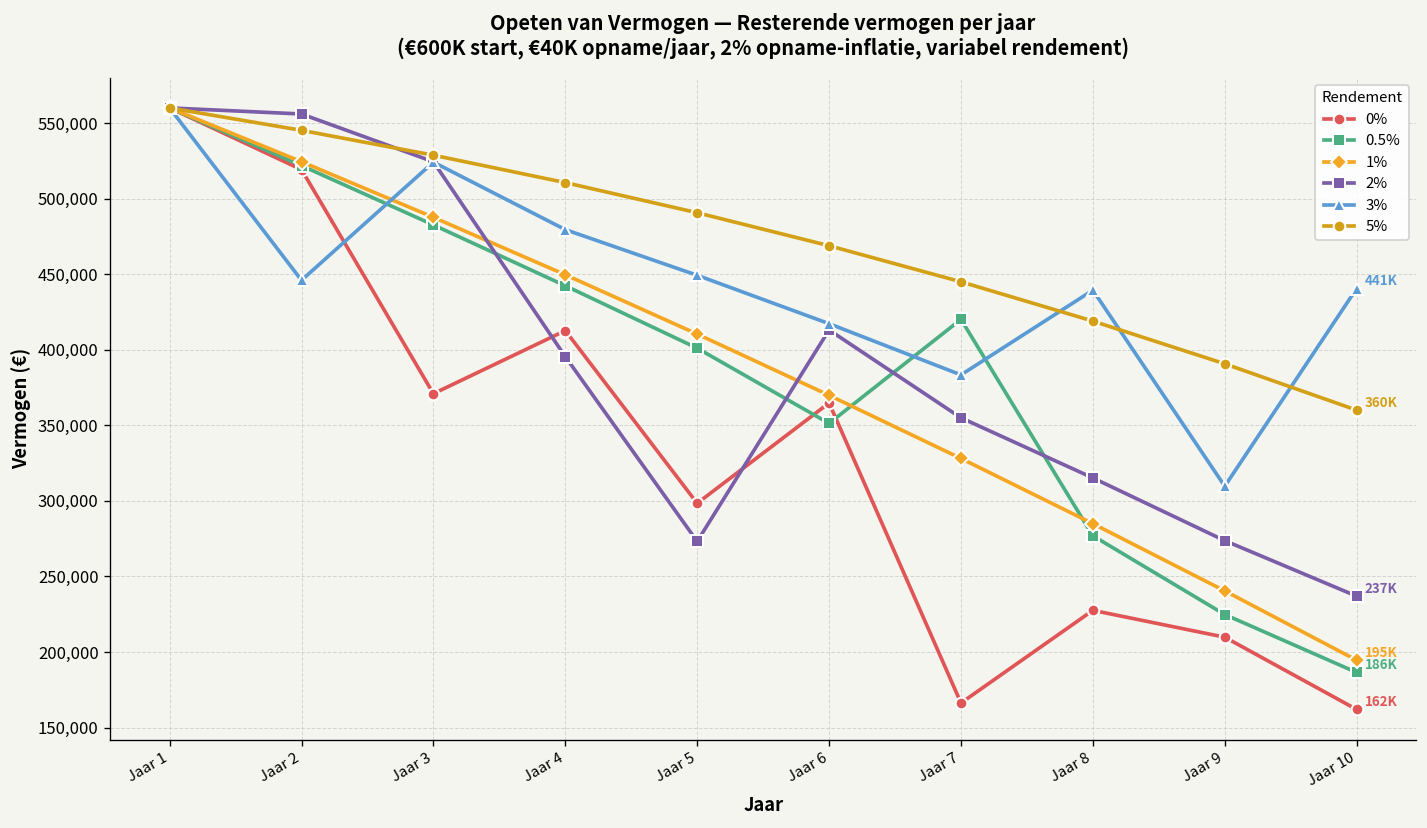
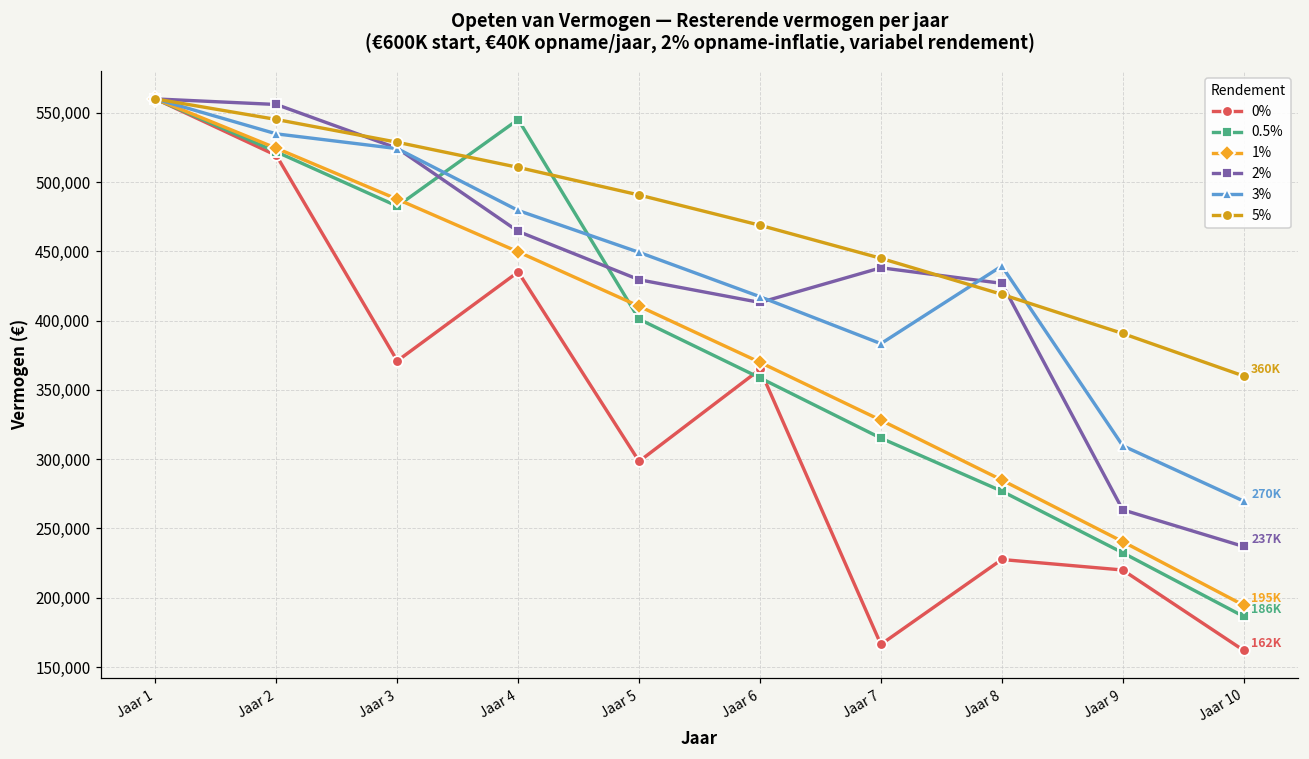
3%, Jaar 2: 446,000 -> 535,000
0%, Jaar 4: 413,000 -> 435,000
0.5%, Jaar 4: 442,000 -> 545,000
2%, Jaar 4: 395,000 -> 464,000
2%, Jaar 5: 273,000 -> 430,000
0.5%, Jaar 6: 351,000 -> 359,000
0.5%, Jaar 7: 420,000 -> 315,000
2%, Jaar 7: 355,000 -> 438,000
2%, Jaar 8: 315,000 -> 427,000
0%, Jaar 9: 210,000 -> 220,000
0.5%, Jaar 9: 225,000 -> 232,000
2%, Jaar 9: 274,000 -> 263,000
3%, Jaar 10: 441K -> 270K
